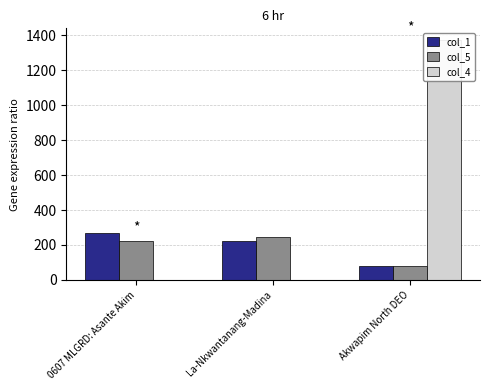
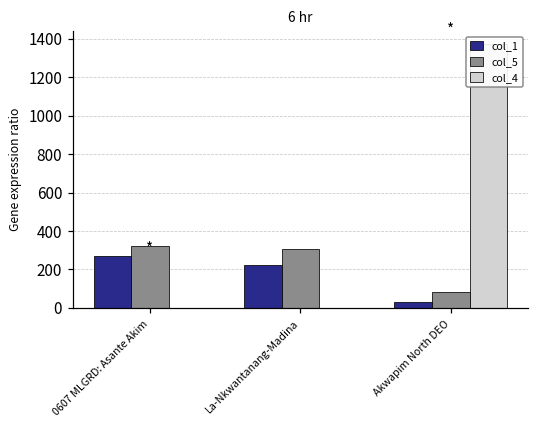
col_5, 0607 MLGRD: Asante Akim: 220 -> 320
col_5, La-Nkwantanang-Madina: 250 -> 310
col_1, Akwapim North DEO: 80 -> 30
